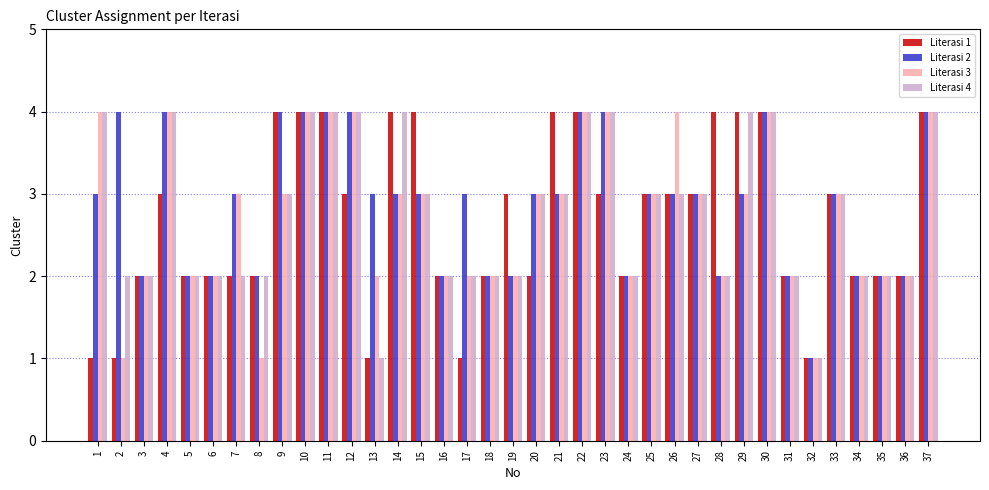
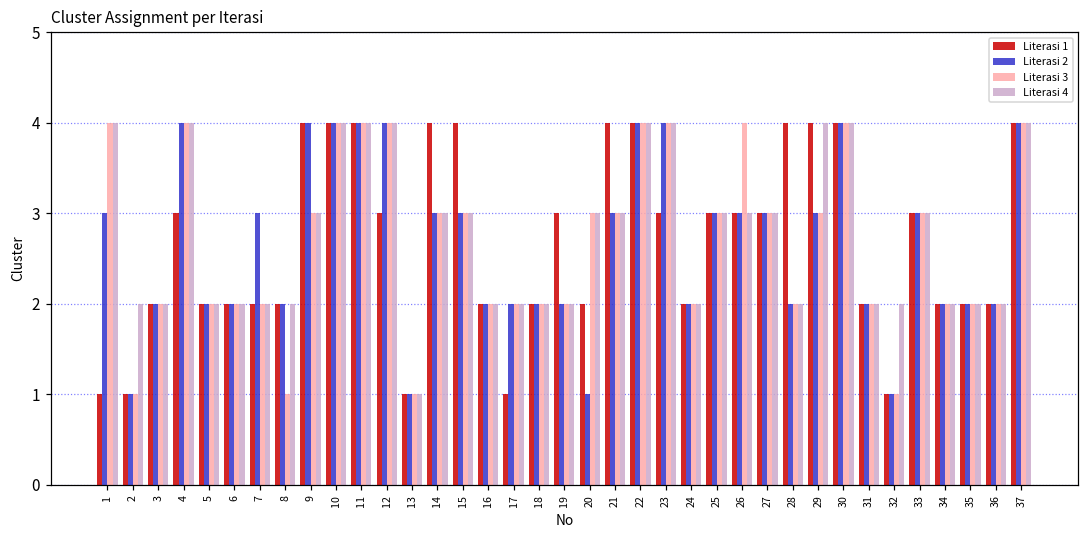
Literasi 2, 2: 4 -> 1
Literasi 3, 7: 3 -> 2
Literasi 2, 13: 3 -> 1
Literasi 3, 13: 2 -> 1
Literasi 4, 14: 4 -> 3
Literasi 2, 17: 3 -> 2
Literasi 2, 20: 3 -> 1
Literasi 4, 32: 1 -> 2
